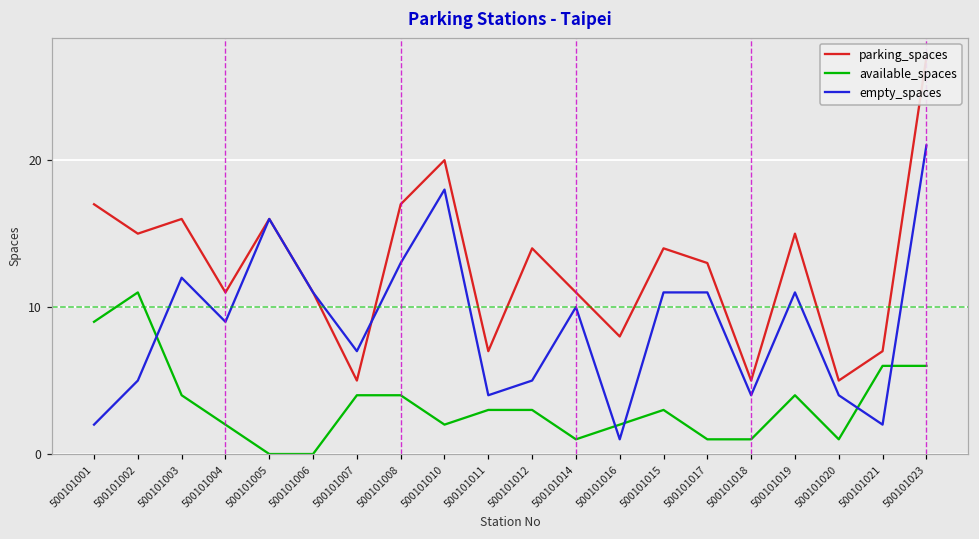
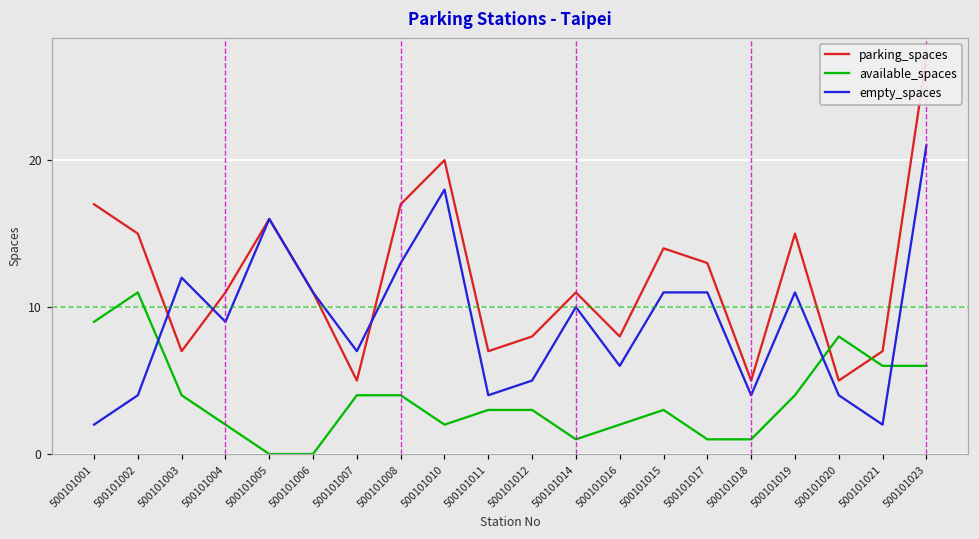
empty_spaces, 500101002: 5 -> 4
parking_spaces, 500101003: 16 -> 7
parking_spaces, 500101012: 14 -> 8
empty_spaces, 500101016: 1 -> 6
available_spaces, 500101020: 1 -> 8
